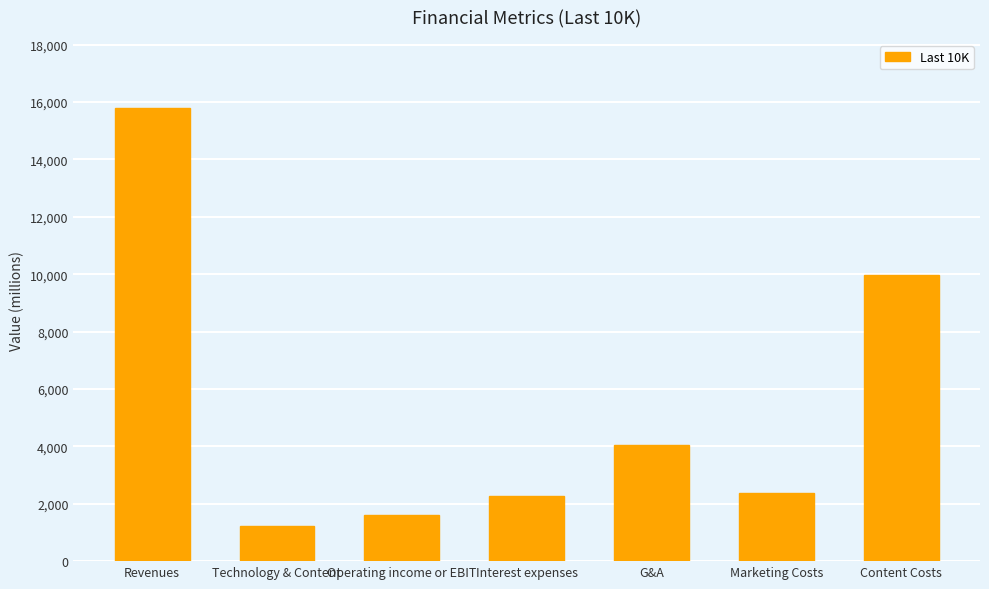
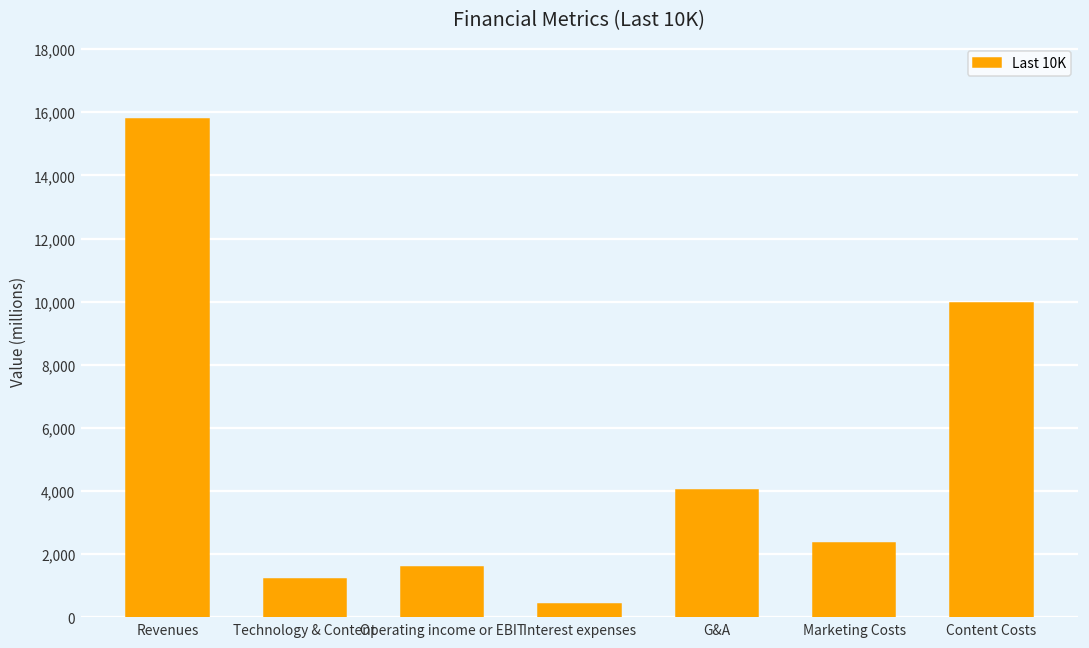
Interest expenses: 2,300 -> 400
